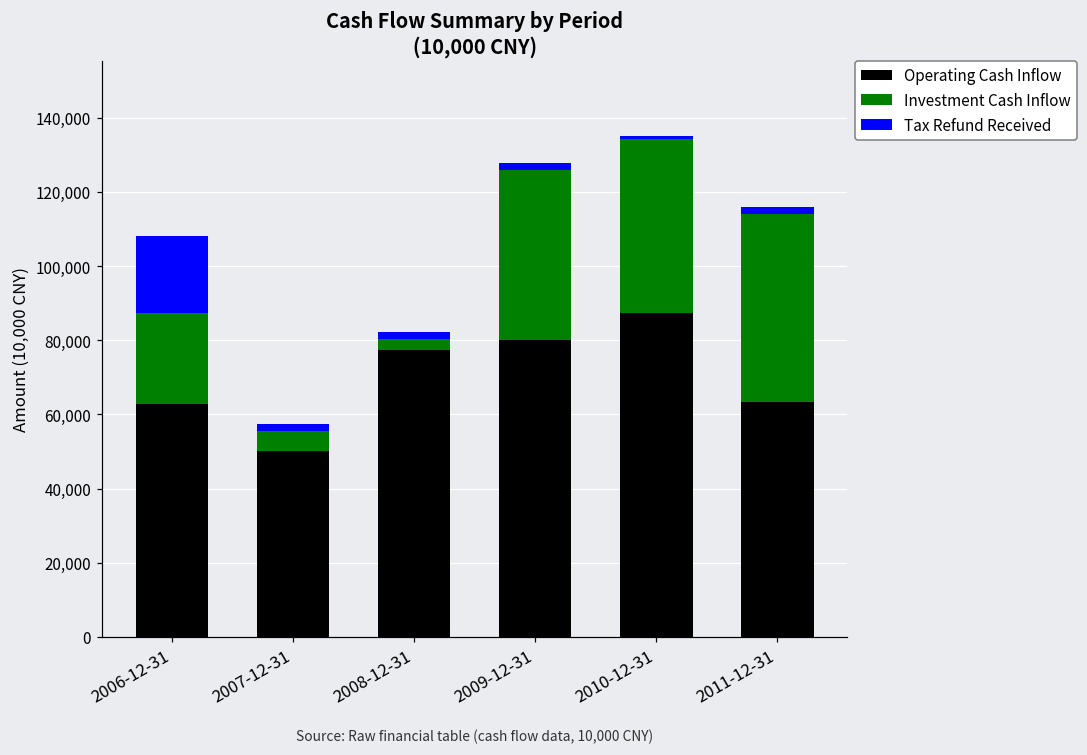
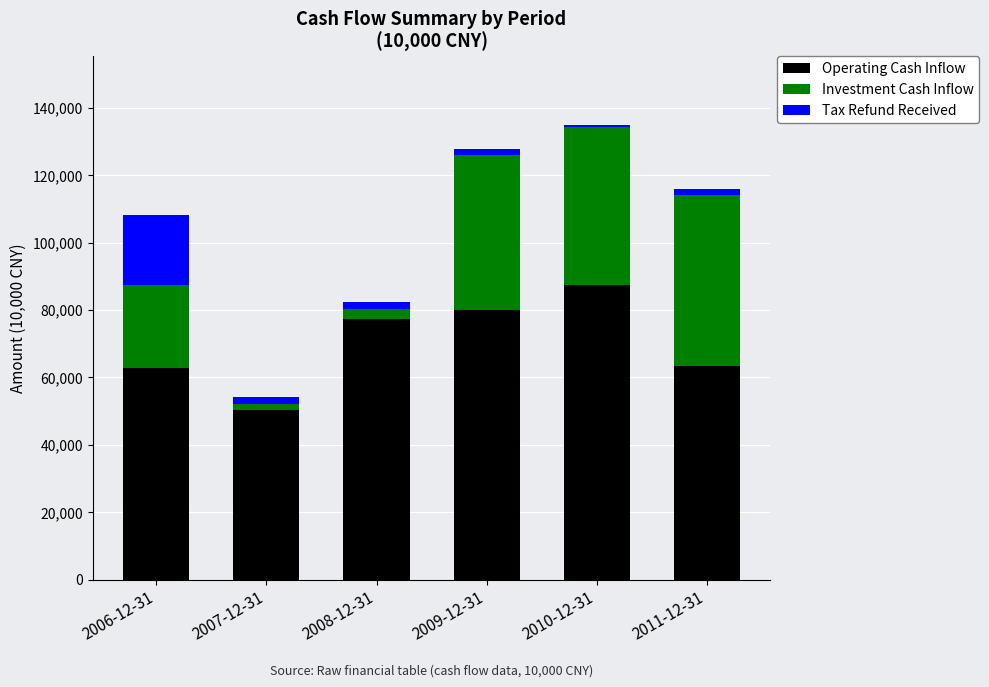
Investment Cash Inflow, 2007-12-31: 5,000 -> 2,000
